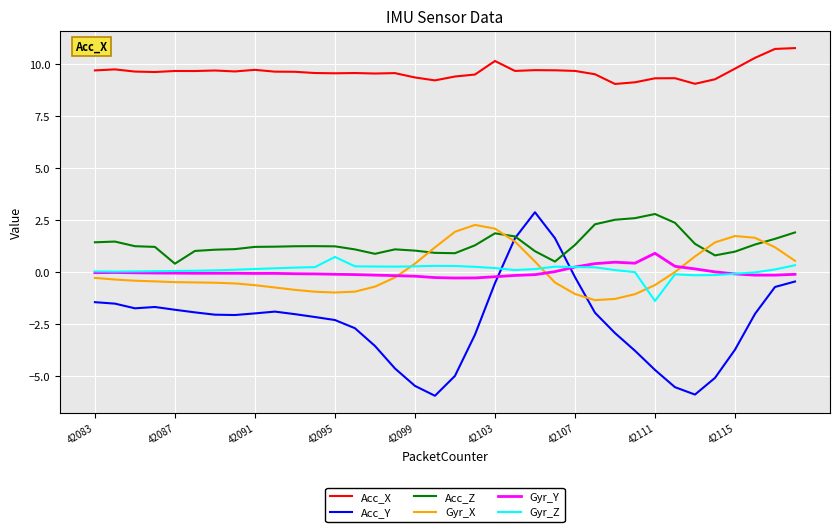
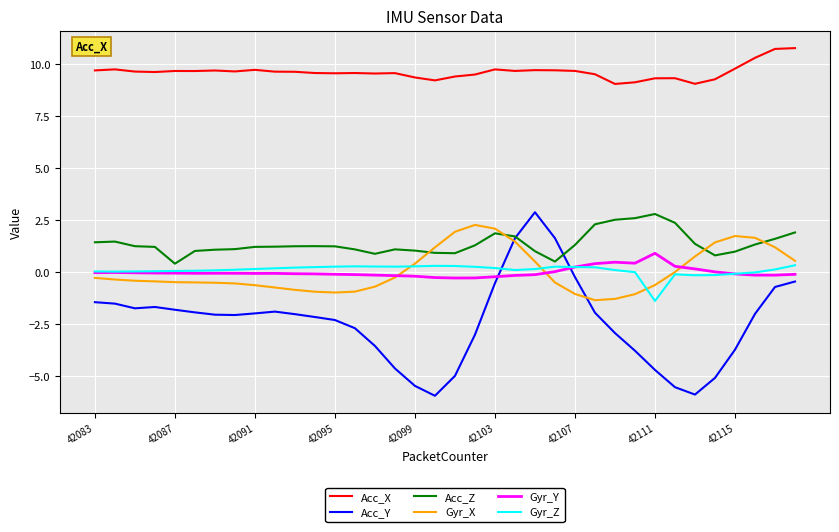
Gyr_Z, 42095: 0.7 -> 0.3
Acc_X, 42103: 10.2 -> 9.8
